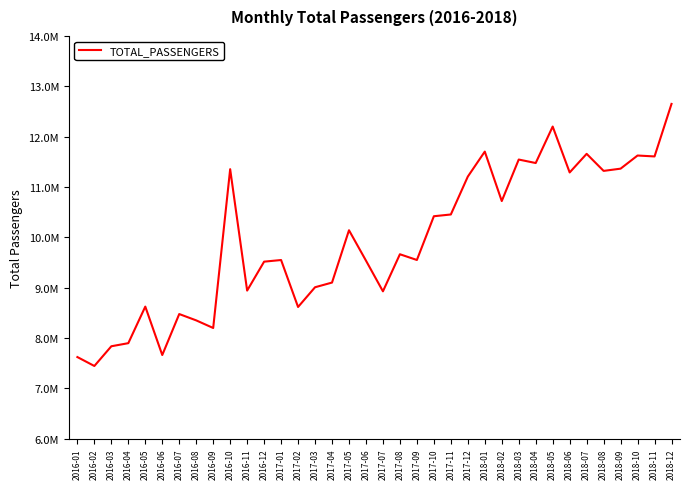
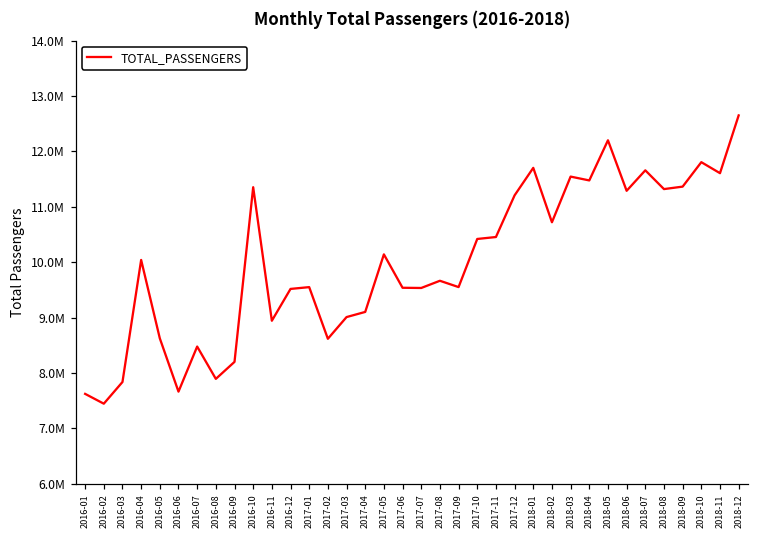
2016-04: 7900000 -> 10000000
2016-08: 8300000 -> 7900000
2017-07: 8900000 -> 9500000
2018-10: 11600000 -> 11800000
